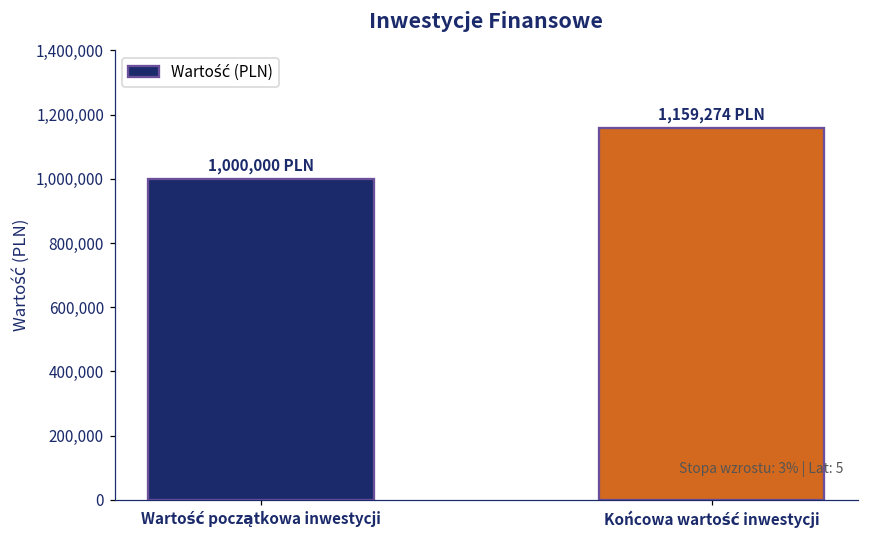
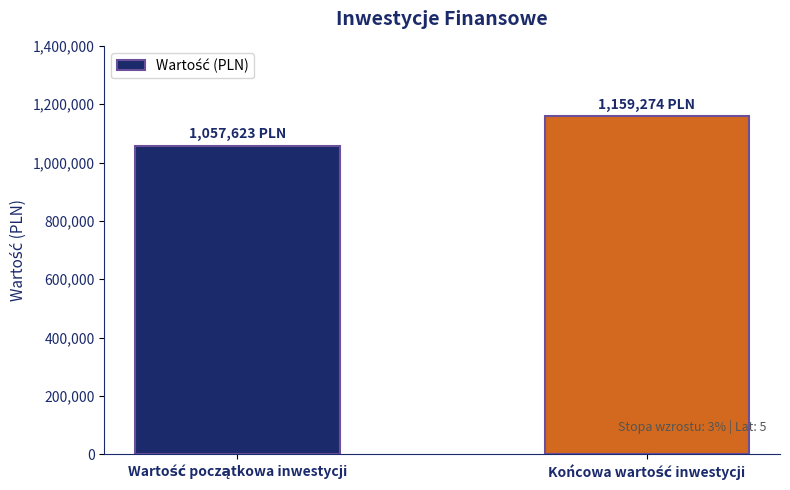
Wartość początkowa inwestycji: 1,000,000 -> 1,057,623
